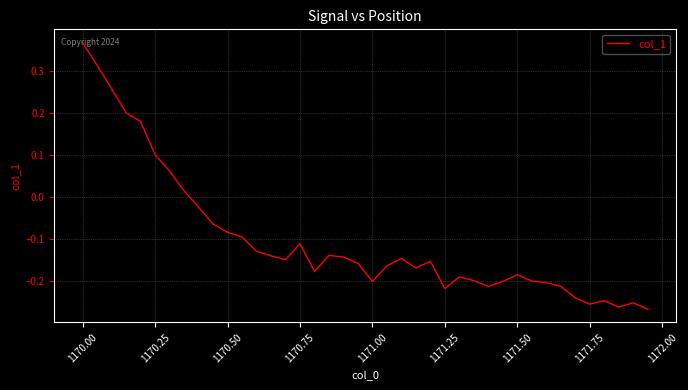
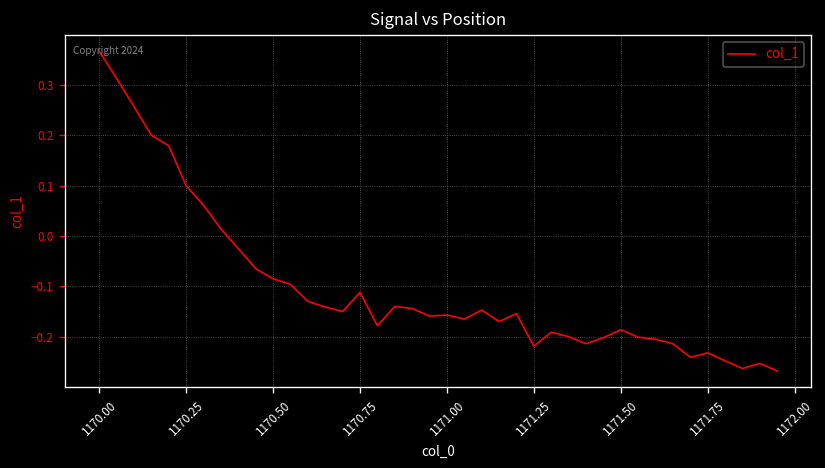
1171.00: -0.20 -> -0.16
1171.75: -0.26 -> -0.23
